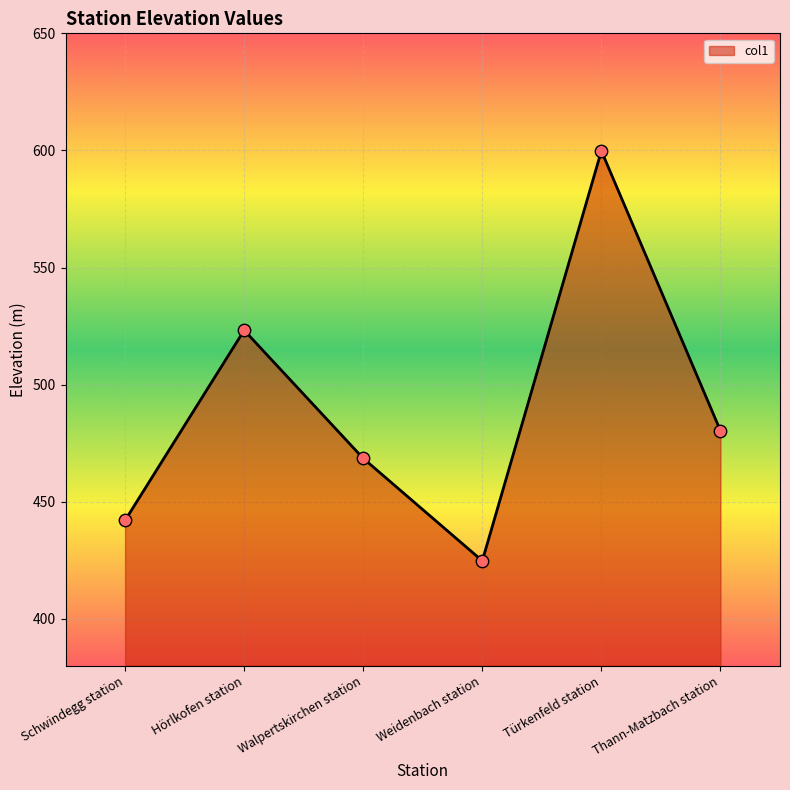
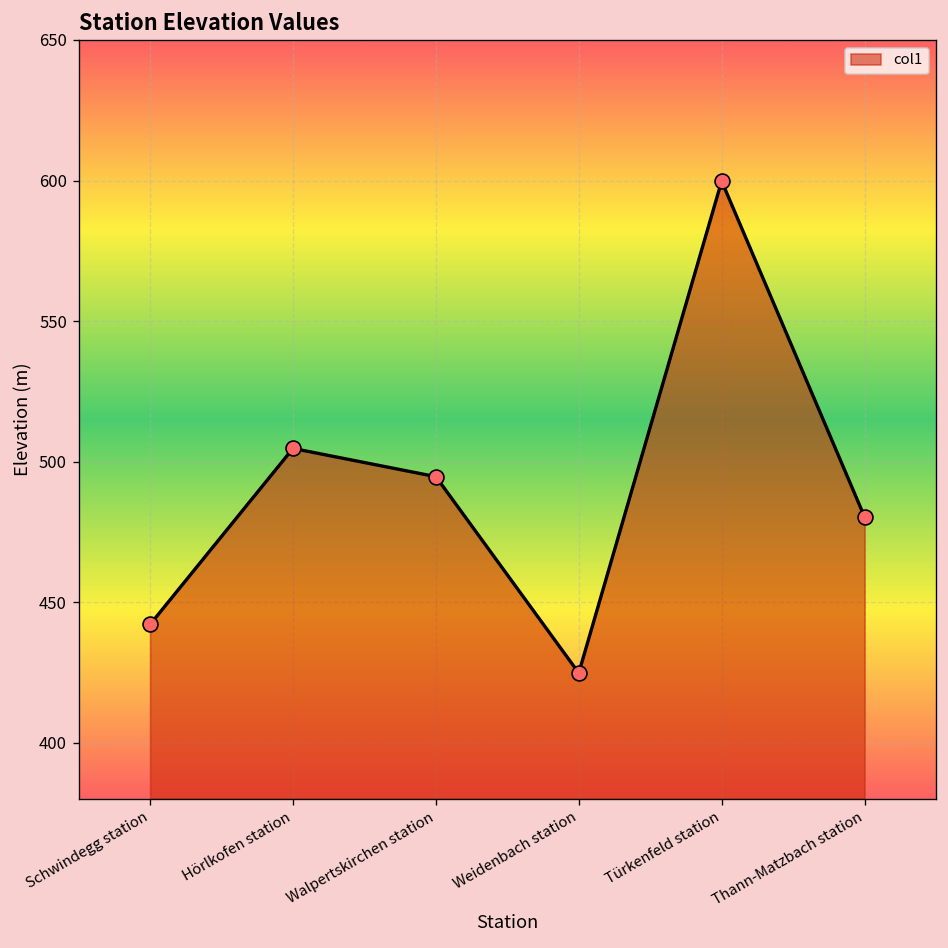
Hörlkofen station: 523 -> 505
Walpertskirchen station: 469 -> 495
